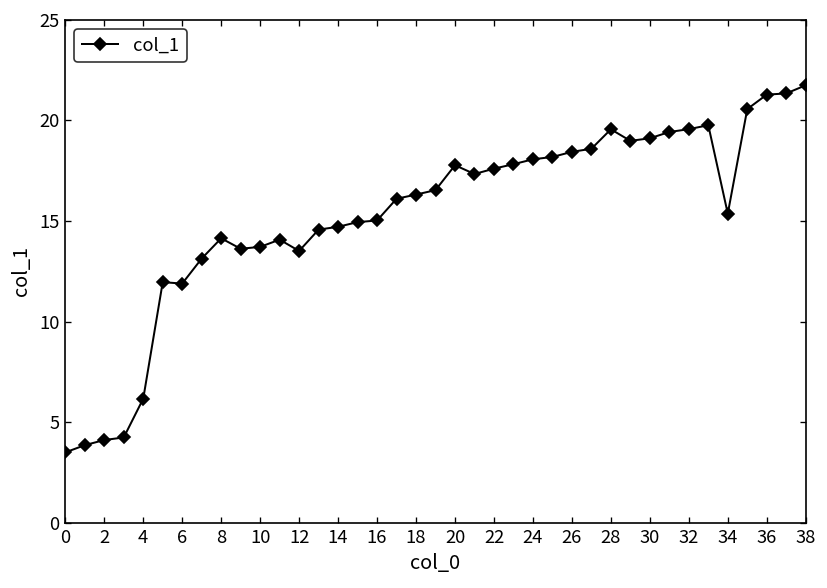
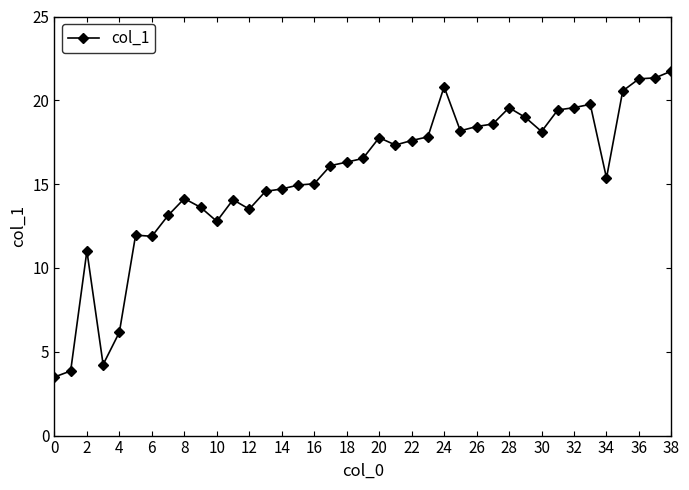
2: 4.1 -> 11.0
10: 13.7 -> 12.8
24: 18.1 -> 20.8
30: 19.1 -> 18.1
